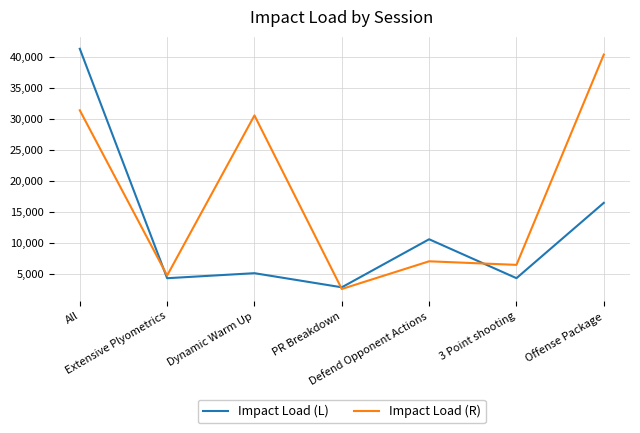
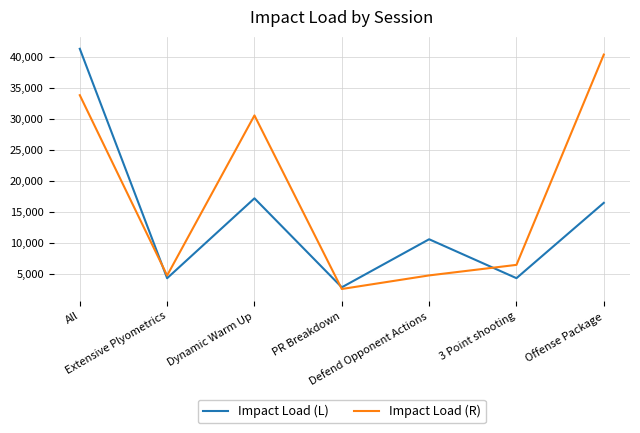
Impact Load (R), All: 31,000 -> 34,000
Impact Load (L), Dynamic Warm Up: 5,000 -> 17,000
Impact Load (R), Defend Opponent Actions: 7,000 -> 5,000
